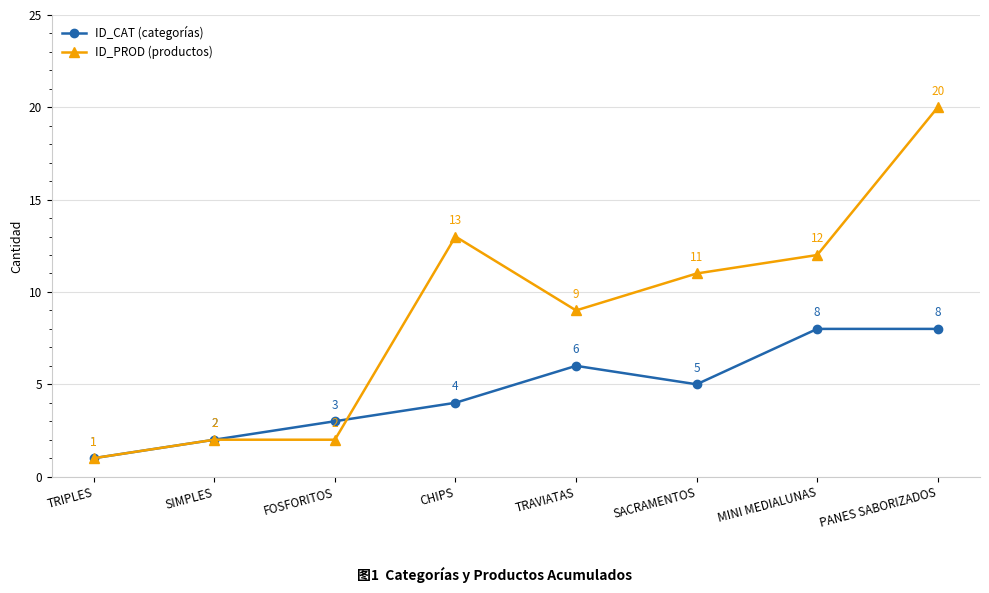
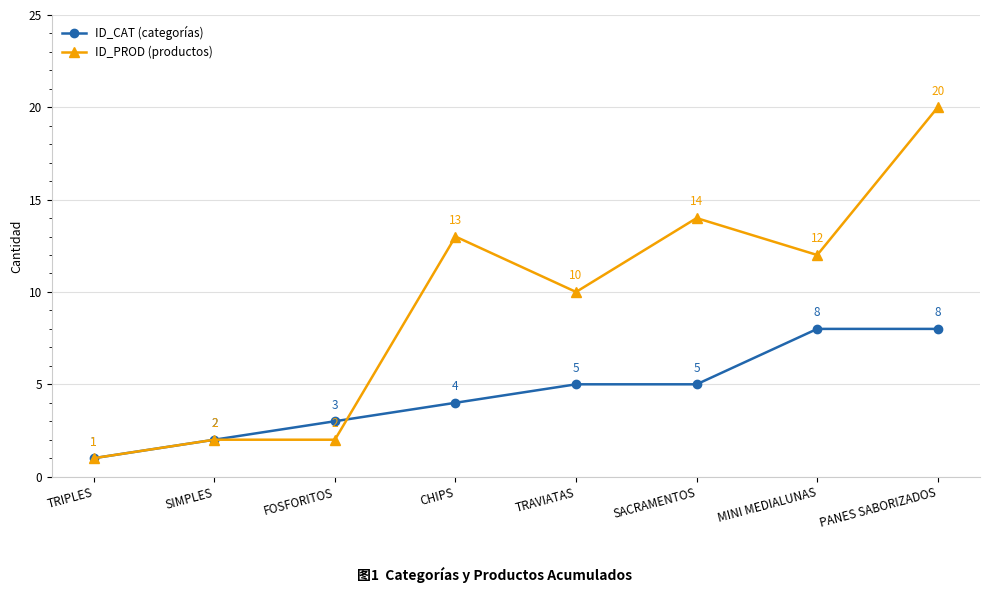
ID_CAT (categorías), TRAVIATAS: 6 -> 5
ID_PROD (productos), TRAVIATAS: 9 -> 10
ID_PROD (productos), SACRAMENTOS: 11 -> 14
